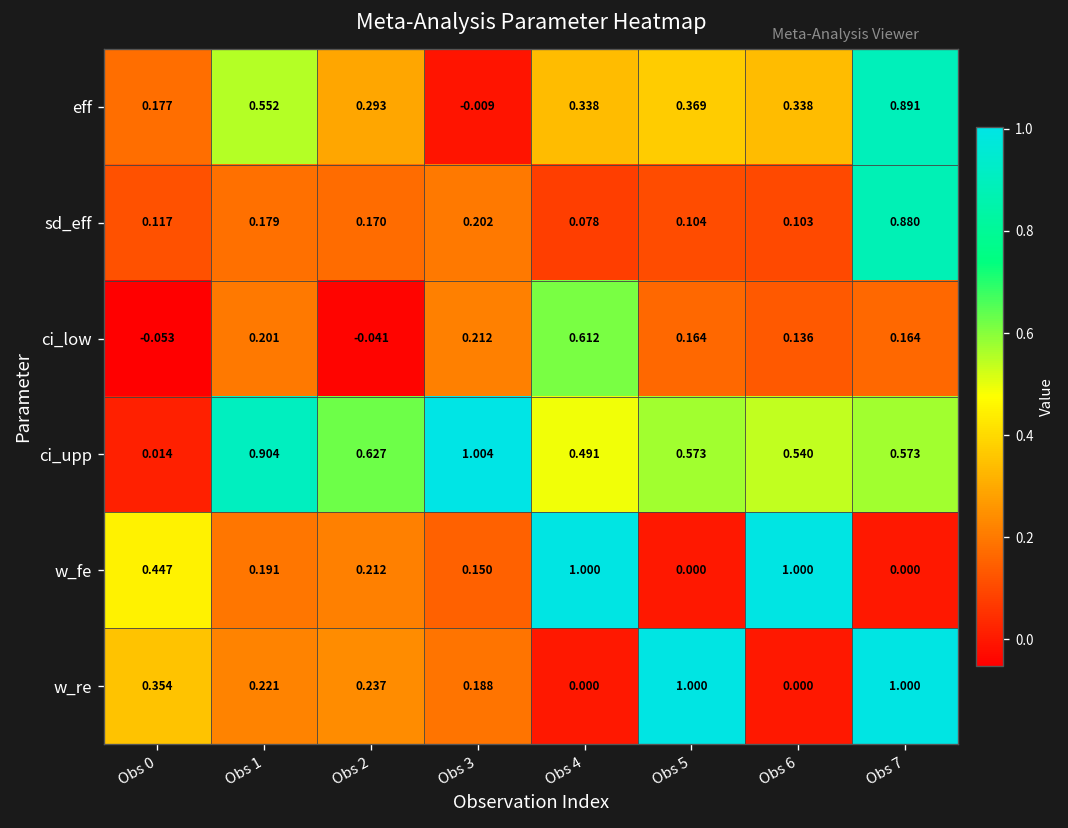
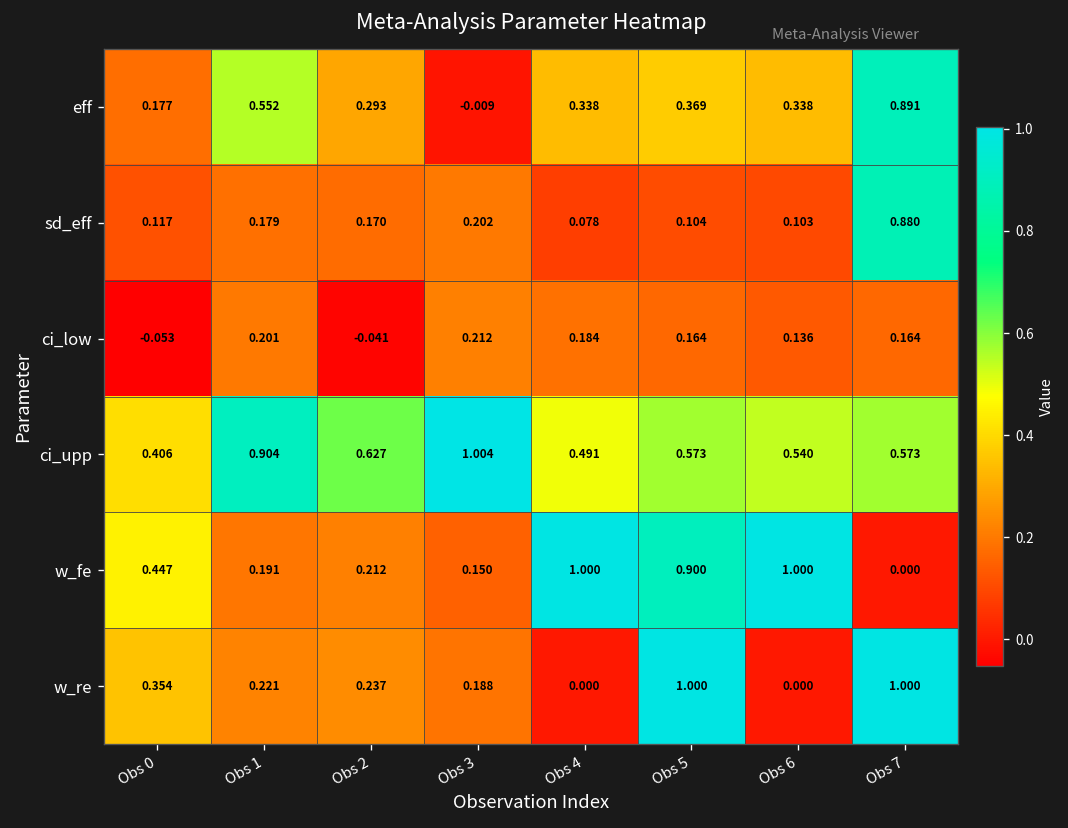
ci_low, Obs 4: 0.612 -> 0.184
ci_upp, Obs 0: 0.014 -> 0.406
w_fe, Obs 5: 0.000 -> 0.900
